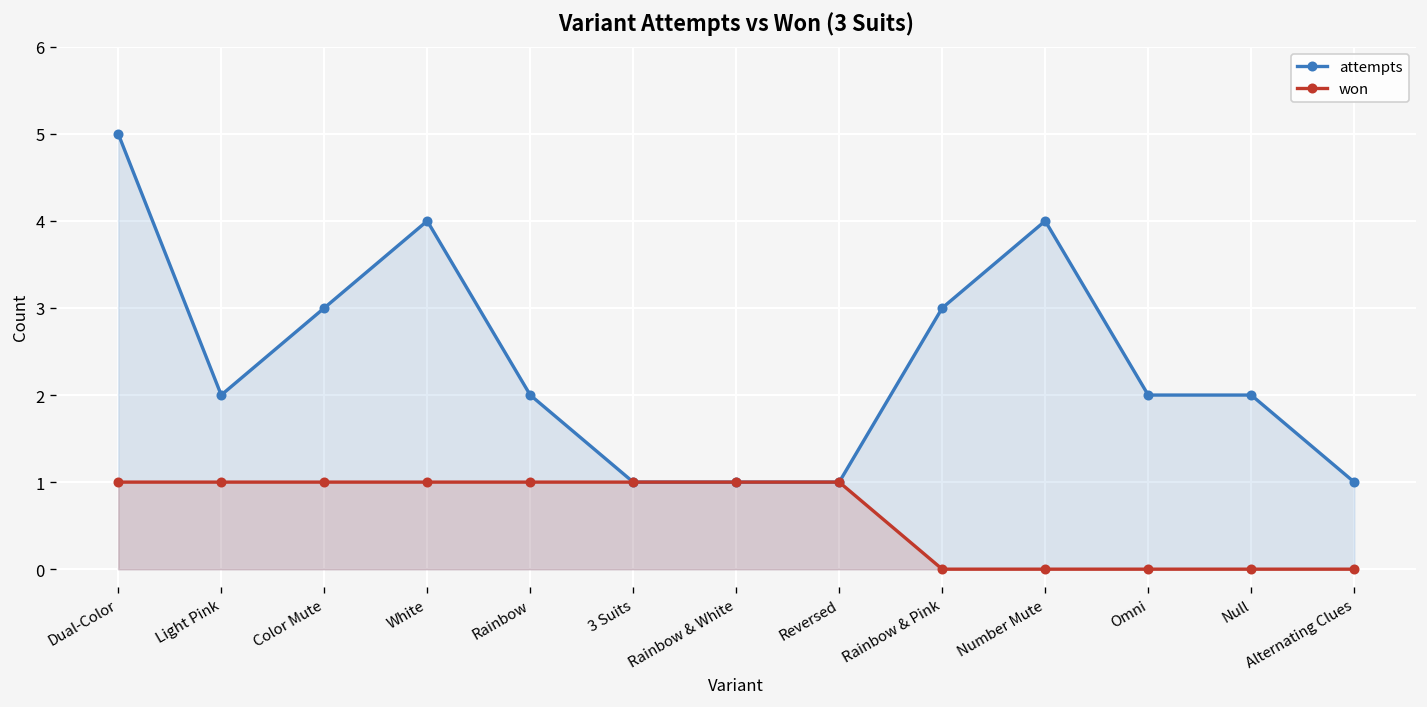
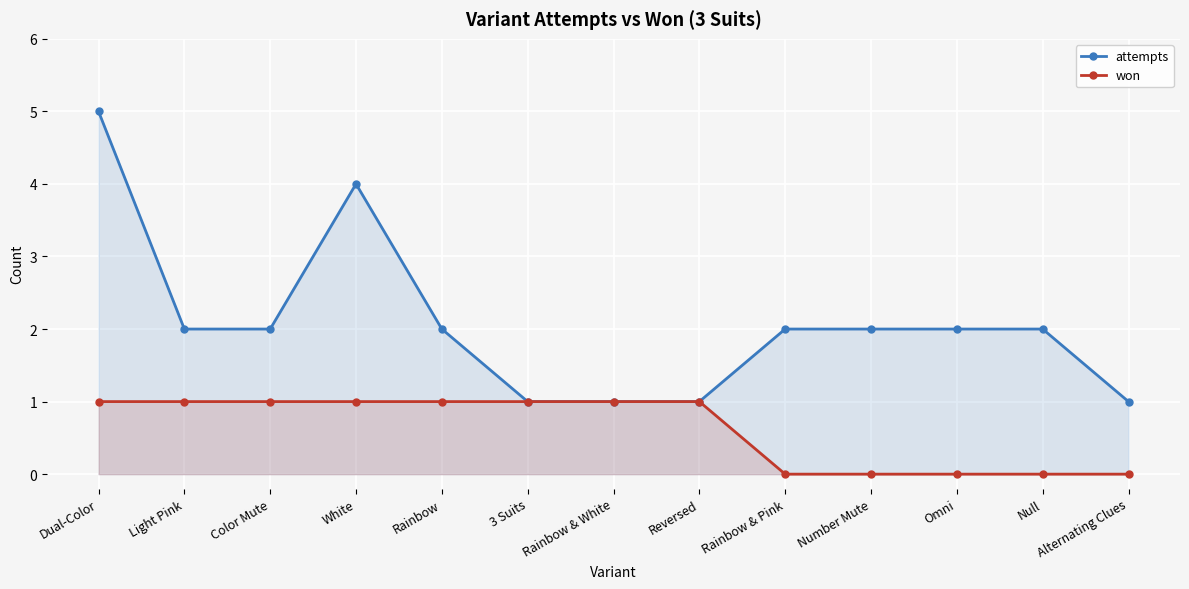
attempts, Color Mute: 3 -> 2
attempts, Rainbow & Pink: 3 -> 2
attempts, Number Mute: 4 -> 2
